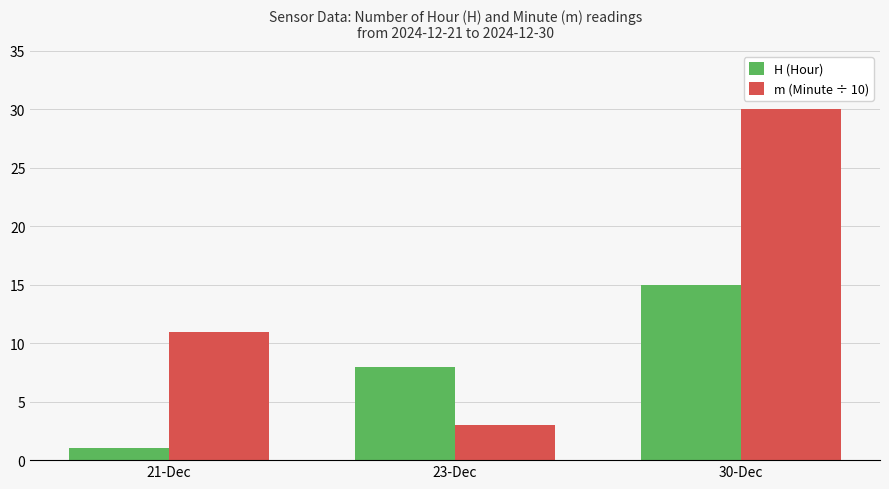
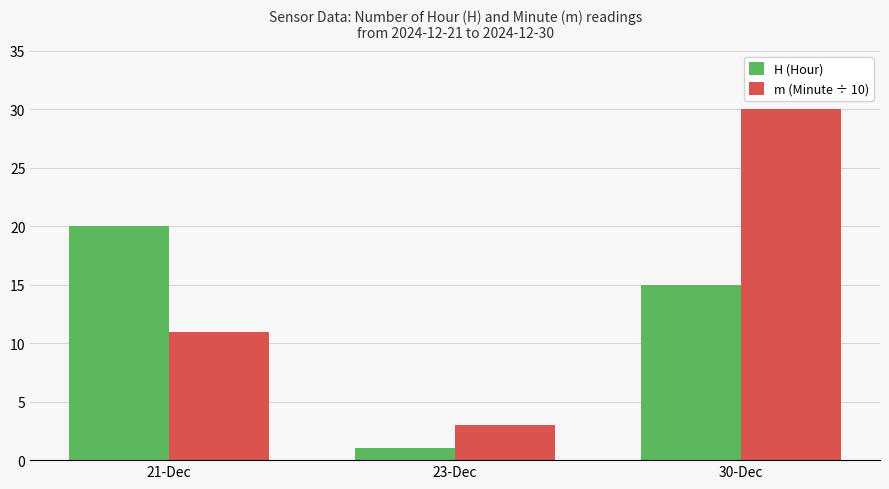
H (Hour), 21-Dec: 1 -> 20
H (Hour), 23-Dec: 8 -> 1
